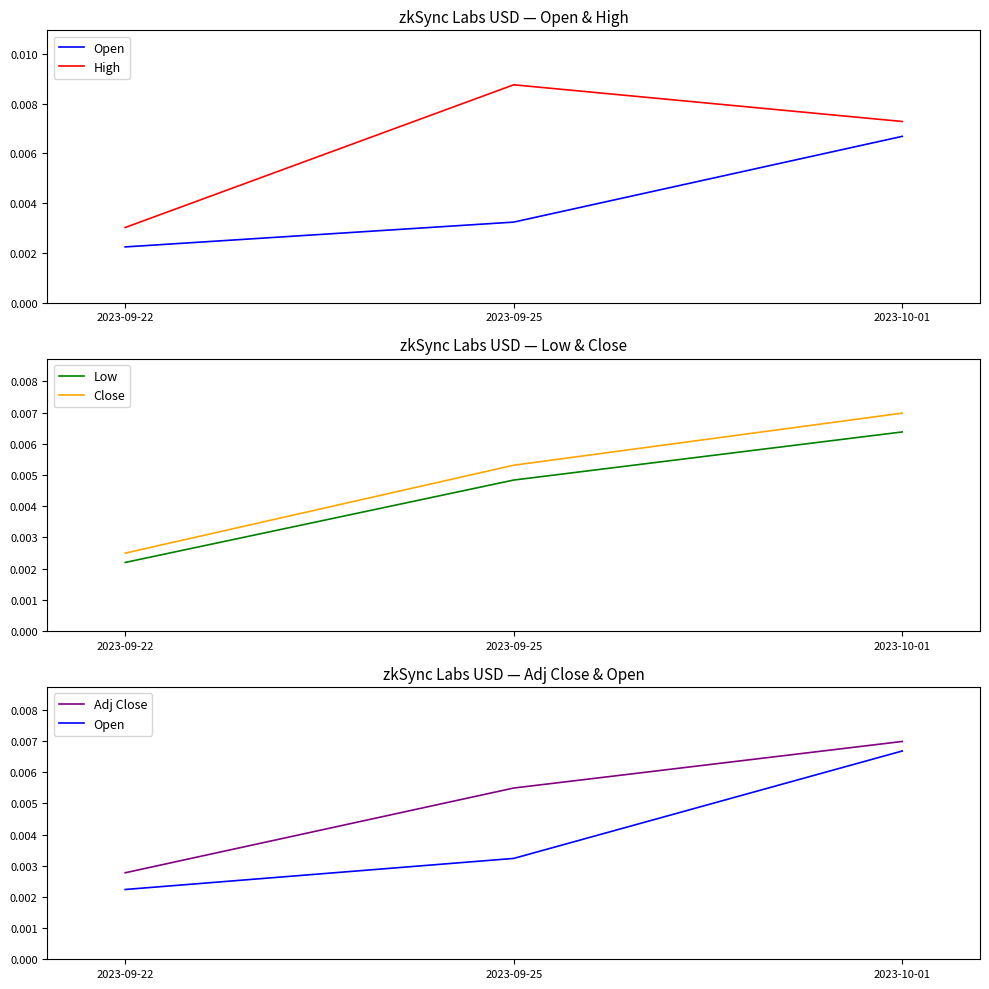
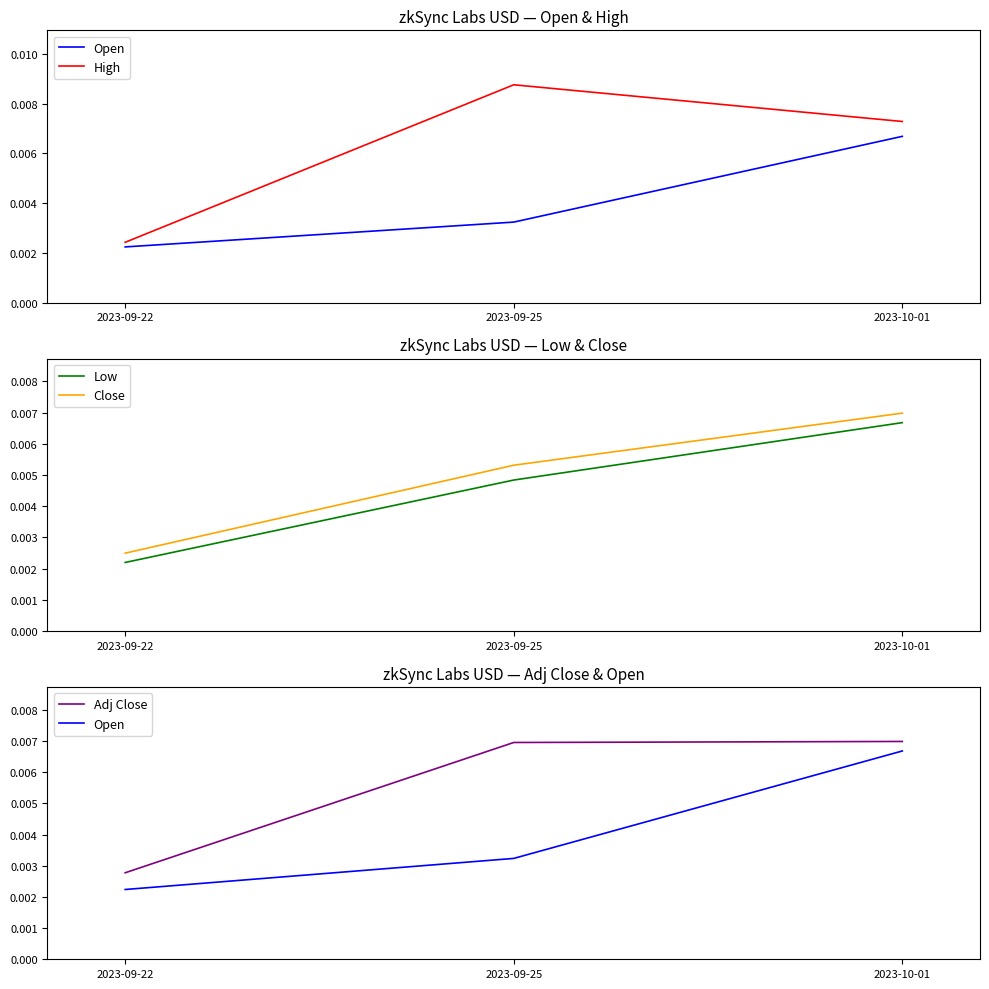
zkSync Labs USD — Open & High, High, 2023-09-22: 0.0030 -> 0.0024
zkSync Labs USD — Low & Close, Low, 2023-10-01: 0.0064 -> 0.0067
zkSync Labs USD — Adj Close & Open, Adj Close, 2023-09-25: 0.0055 -> 0.0070
